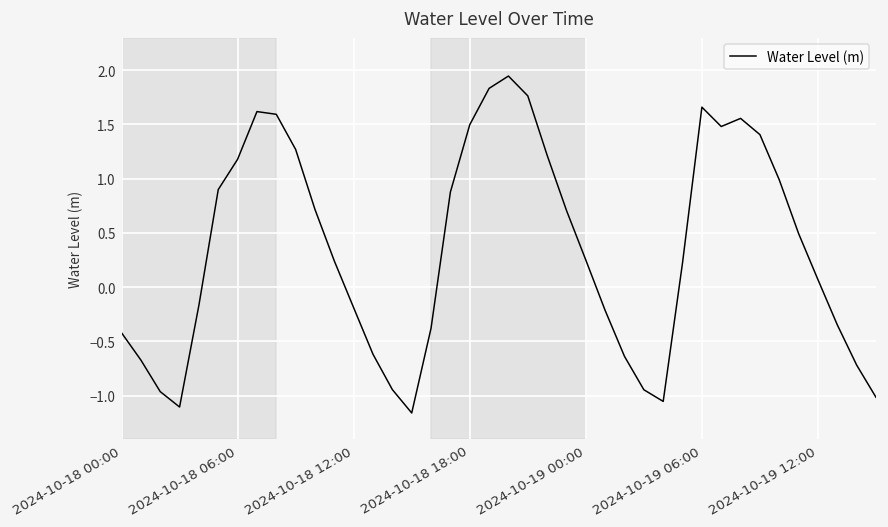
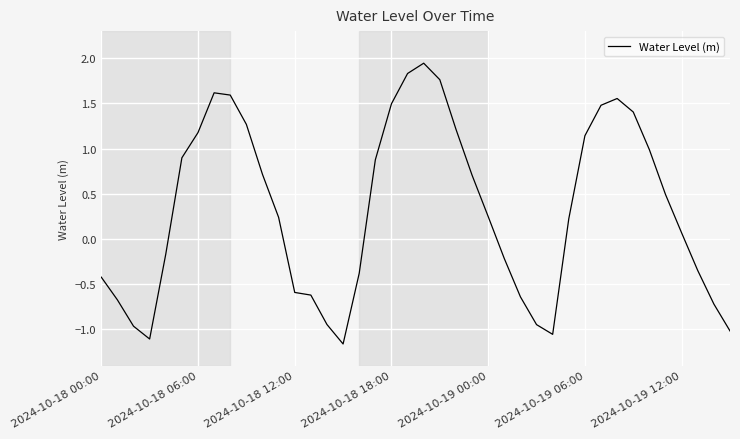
2024-10-18 12:00: -0.2 -> -0.6
2024-10-19 06:00: 1.7 -> 1.1
